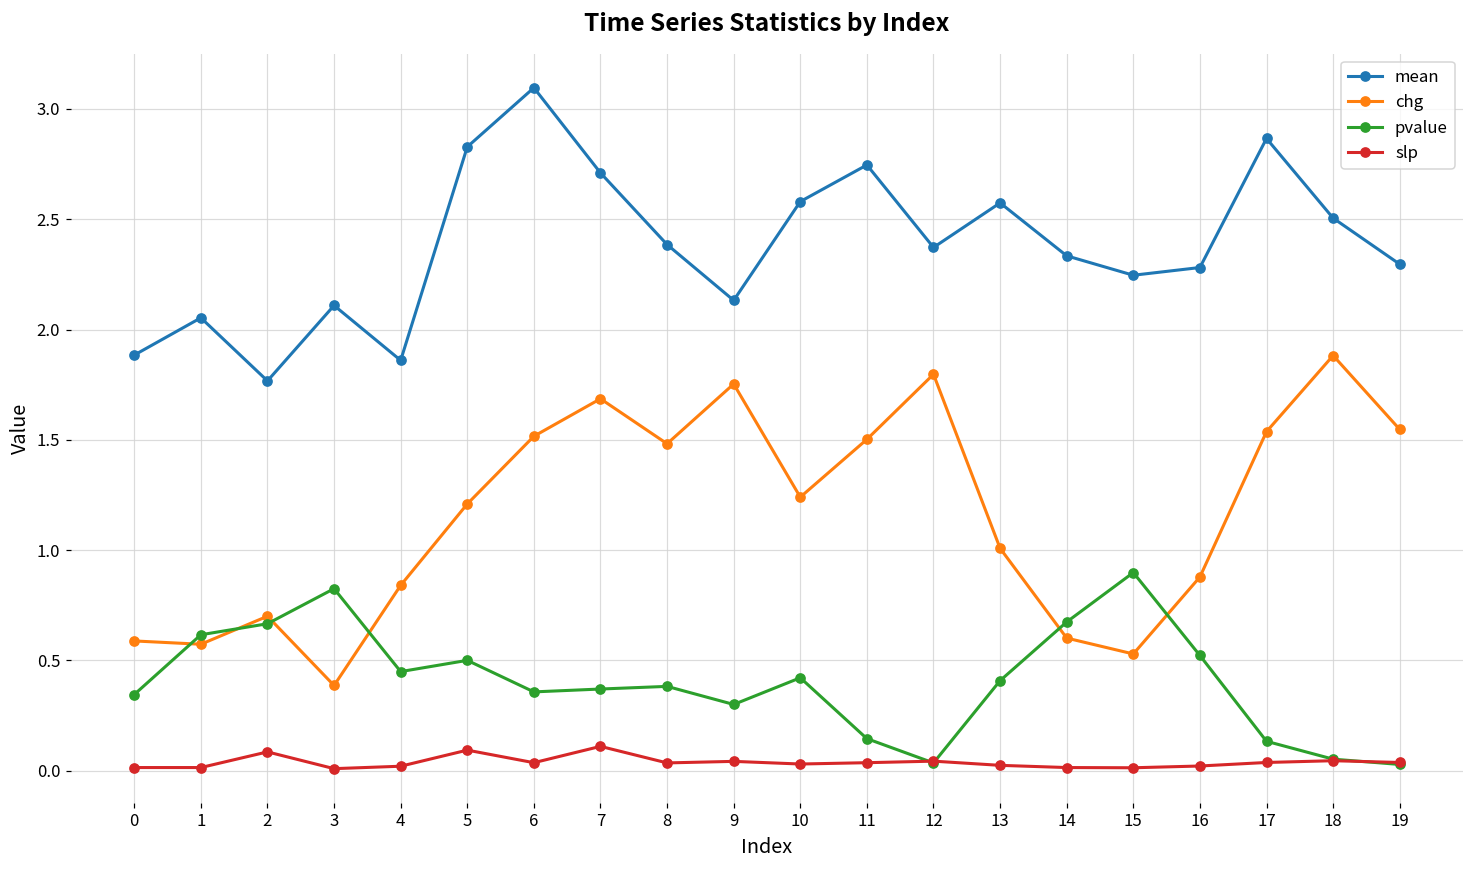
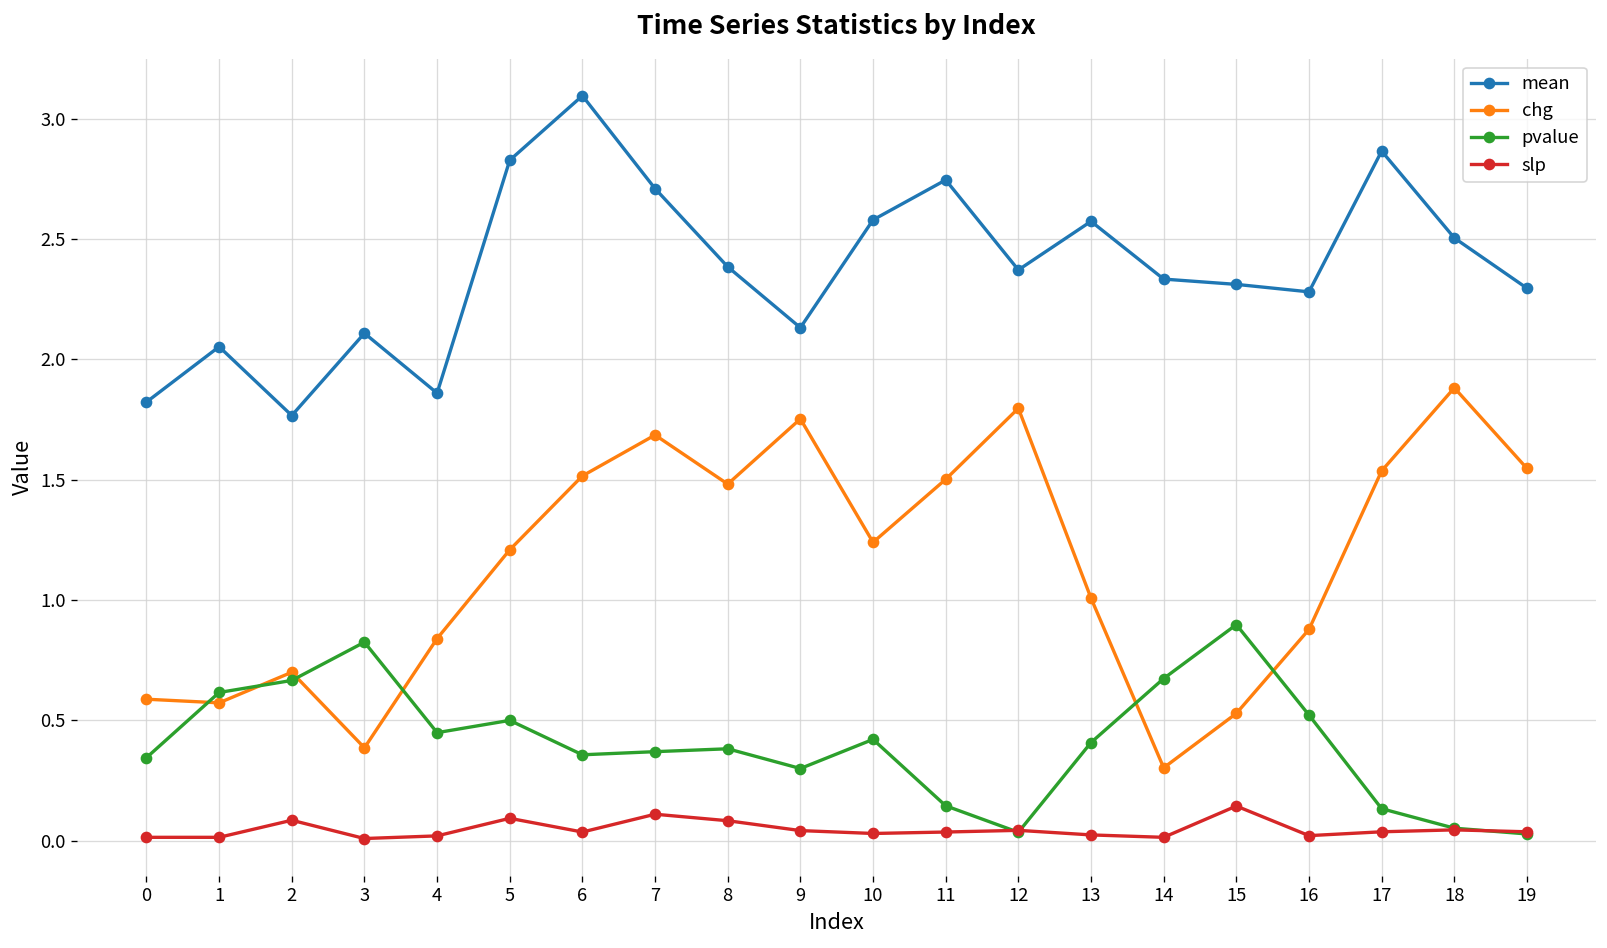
mean, 0: 1.88 -> 1.82
slp, 8: 0.04 -> 0.08
chg, 14: 0.60 -> 0.30
mean, 15: 2.25 -> 2.31
slp, 15: 0.01 -> 0.14
